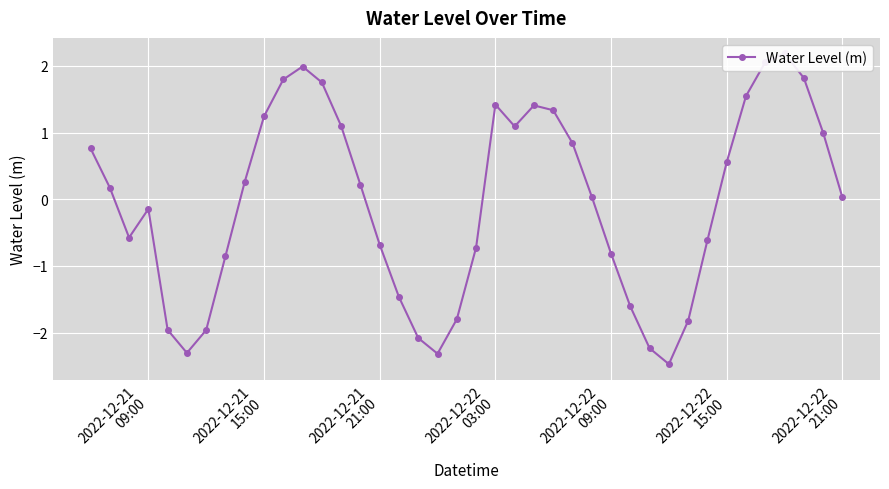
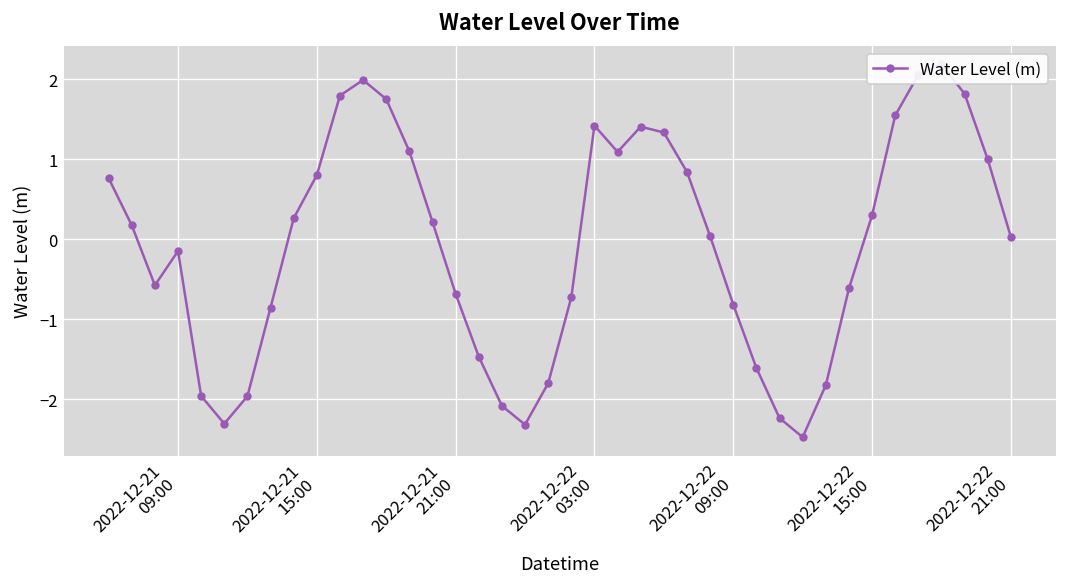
2022-12-21 15:00: 1.2 -> 0.8
2022-12-22 15:00: 0.6 -> 0.3
